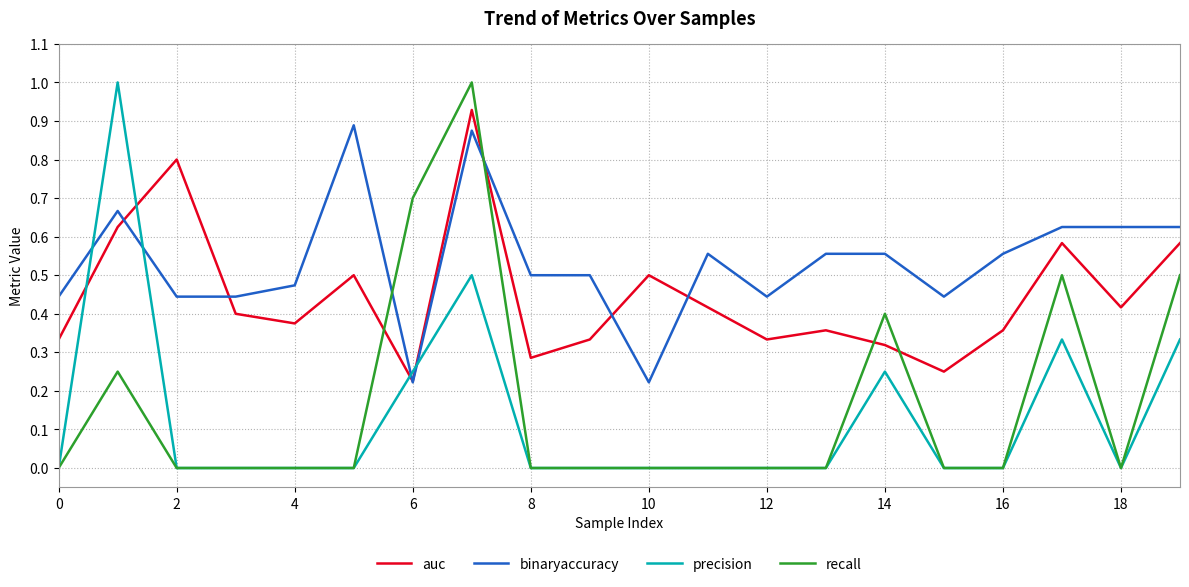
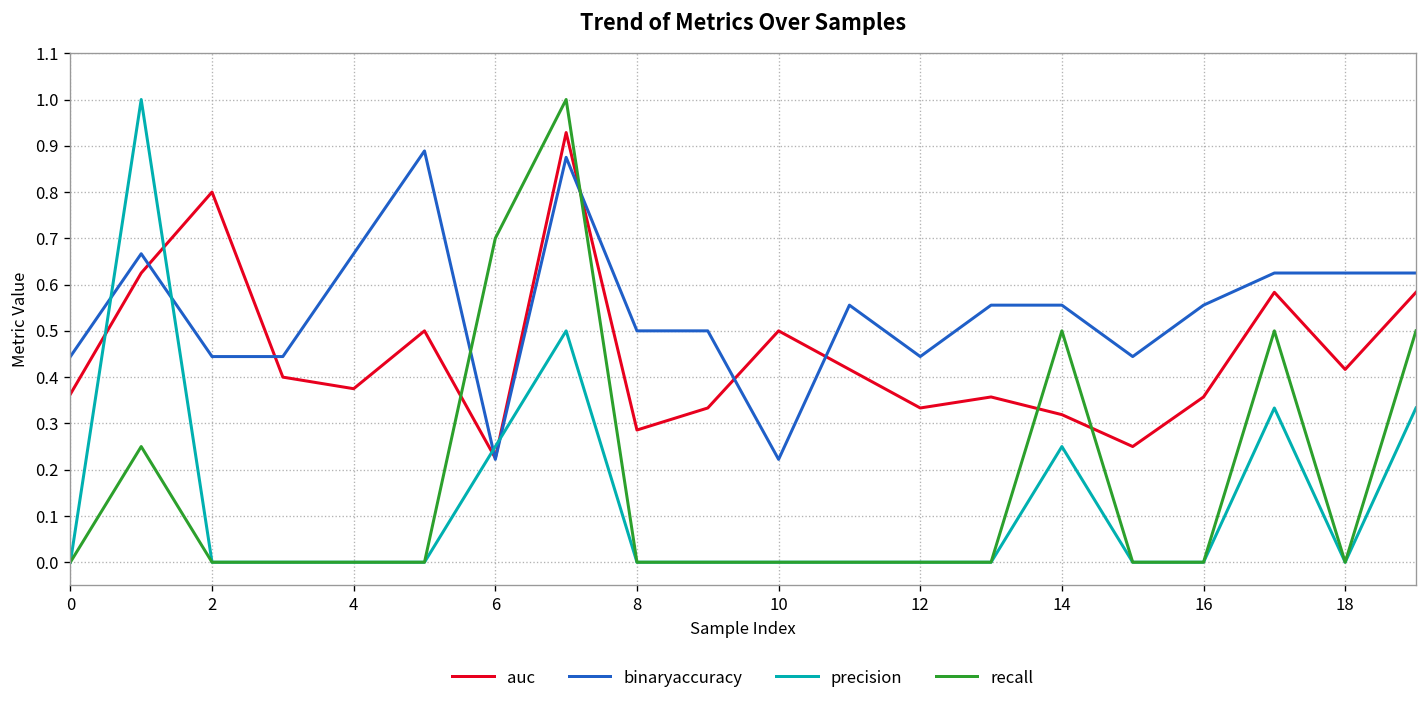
auc, 0: 0.33 -> 0.36
binaryaccuracy, 4: 0.47 -> 0.67
recall, 14: 0.4 -> 0.5
